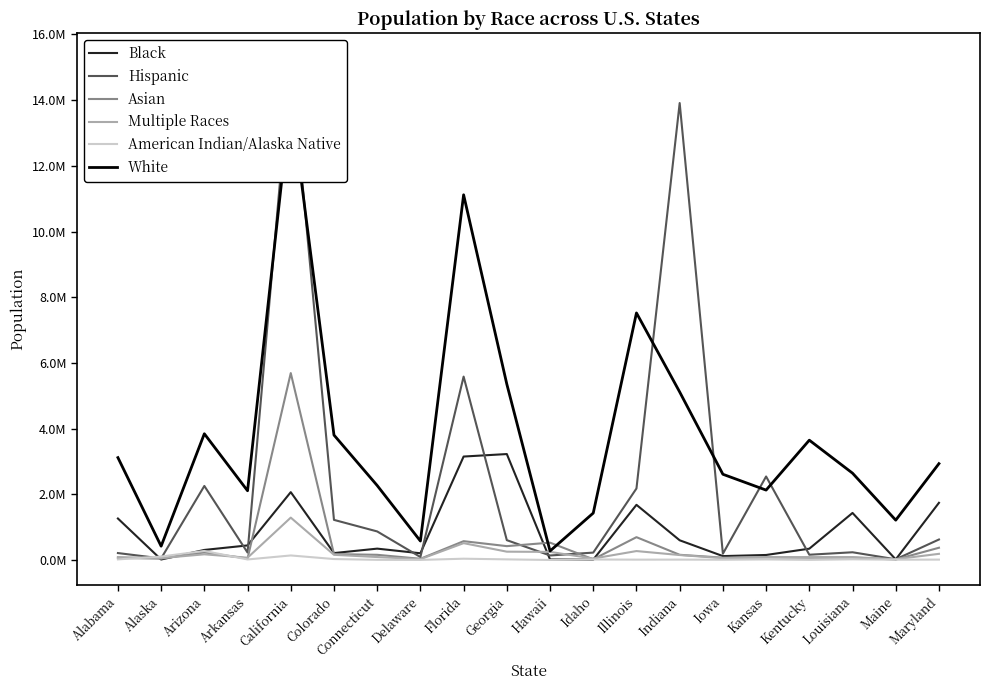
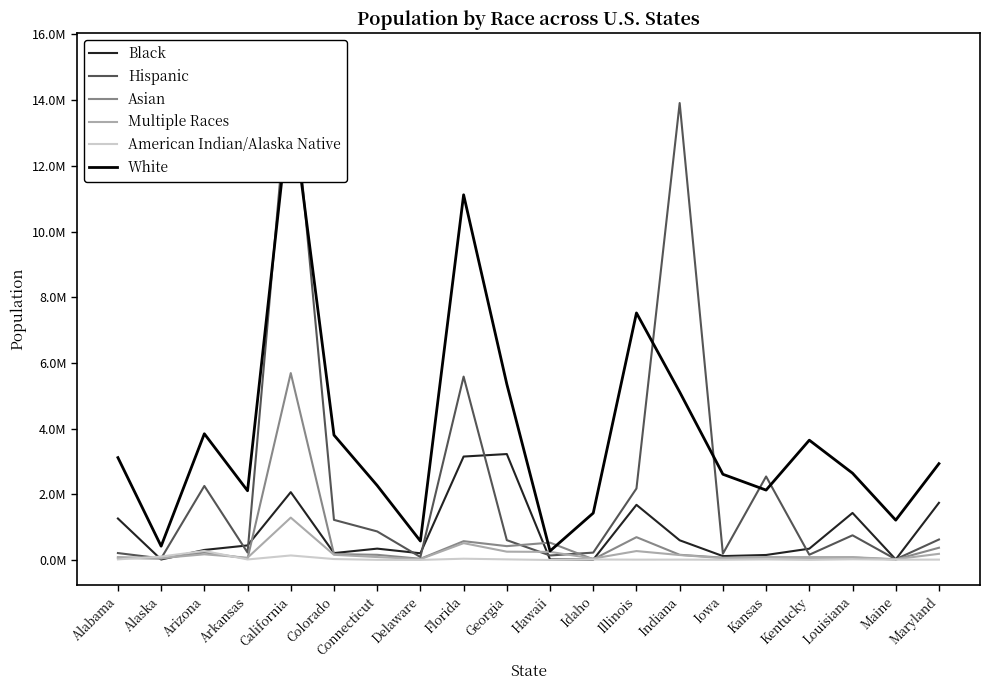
Hispanic, Louisiana: 200000 -> 800000
